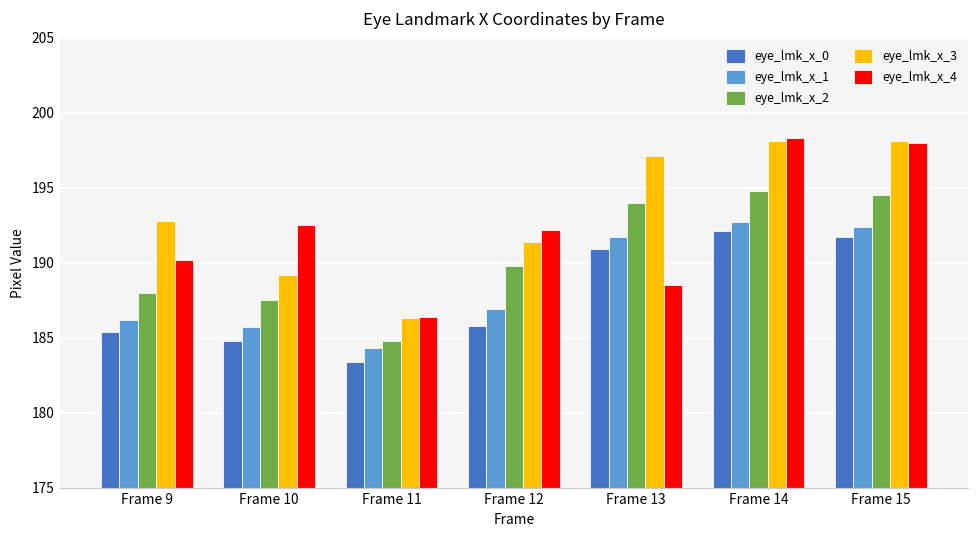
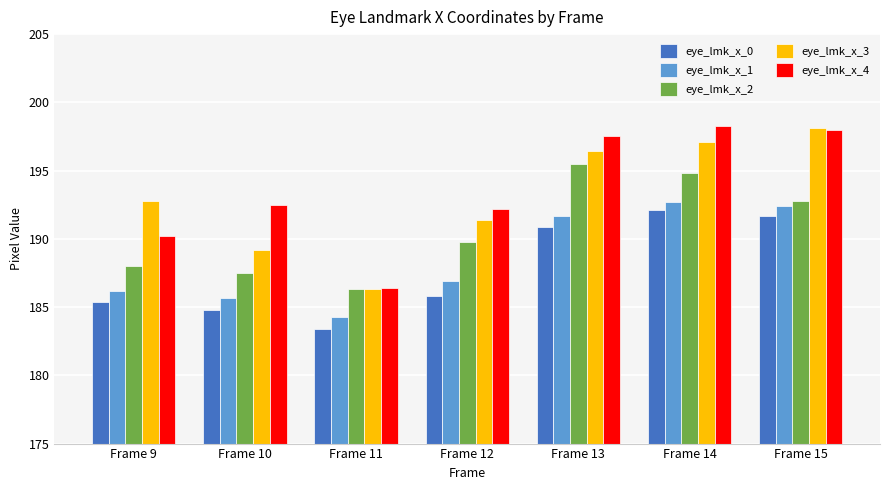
eye_lmk_x_2, Frame 11: 184.8 -> 186.3
eye_lmk_x_2, Frame 13: 194.0 -> 195.5
eye_lmk_x_3, Frame 13: 197.1 -> 196.4
eye_lmk_x_4, Frame 13: 188.5 -> 197.5
eye_lmk_x_3, Frame 14: 198.1 -> 197.1
eye_lmk_x_2, Frame 15: 194.5 -> 192.8
